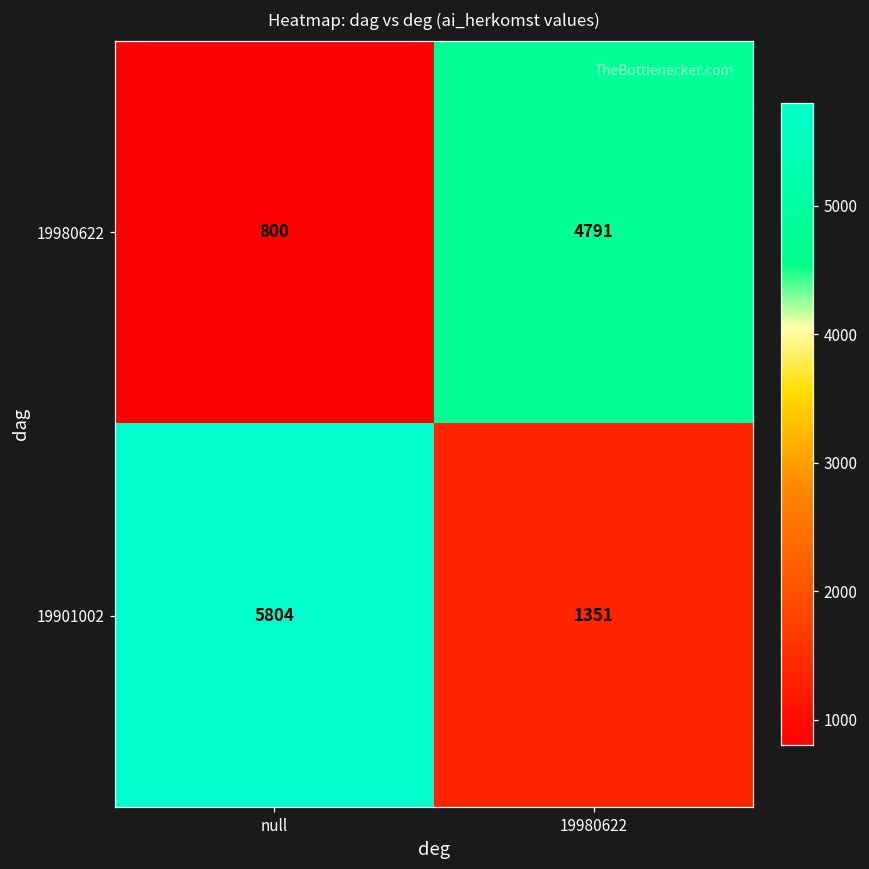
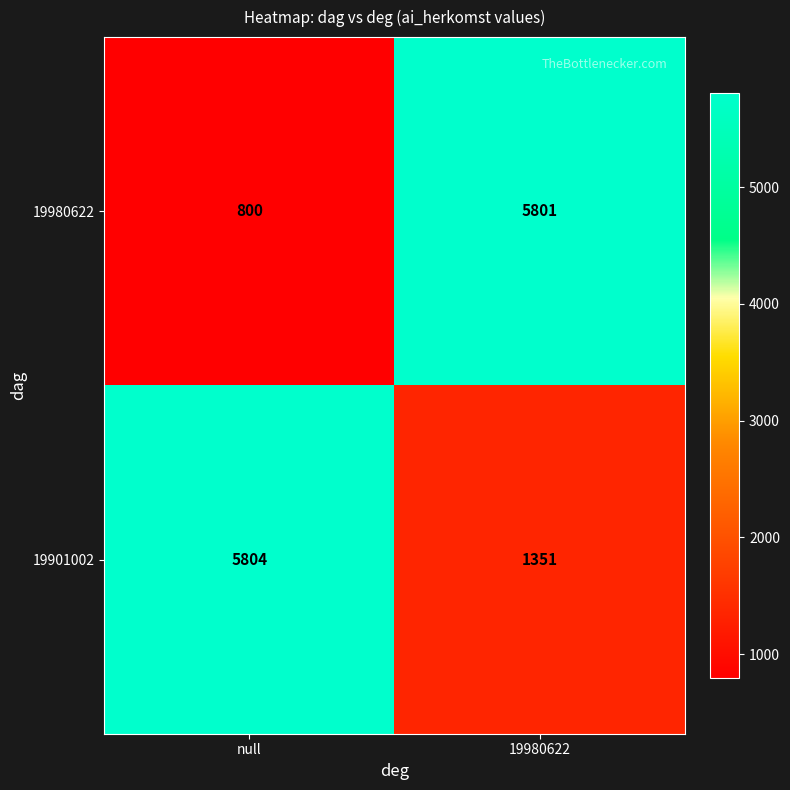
19980622, 19980622: 4791 -> 5801
